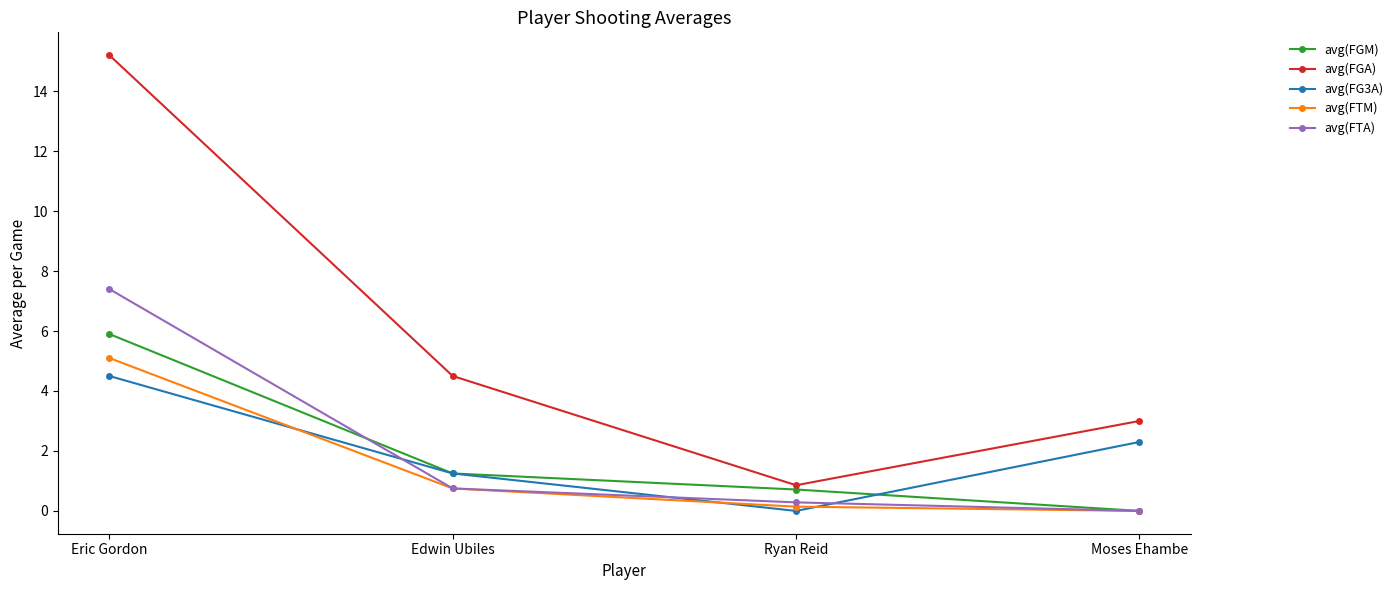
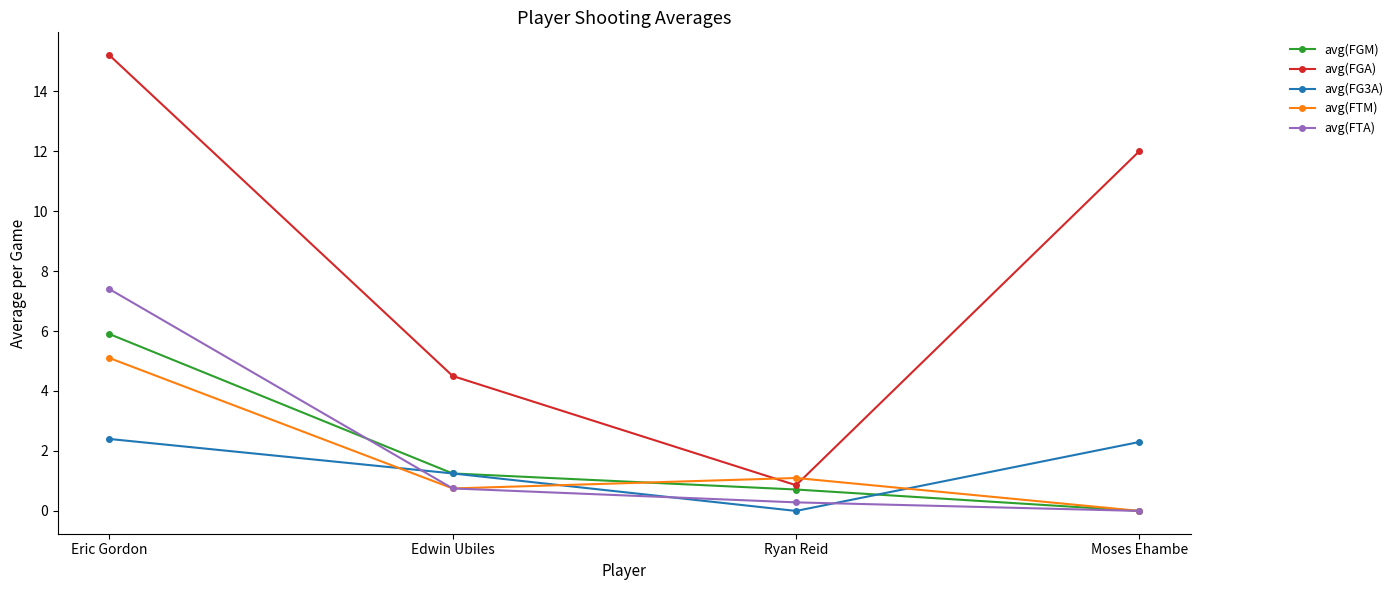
avg(FG3A), Eric Gordon: 4.5 -> 2.4
avg(FTM), Ryan Reid: 0.1 -> 1.1
avg(FGA), Moses Ehambe: 3 -> 12
